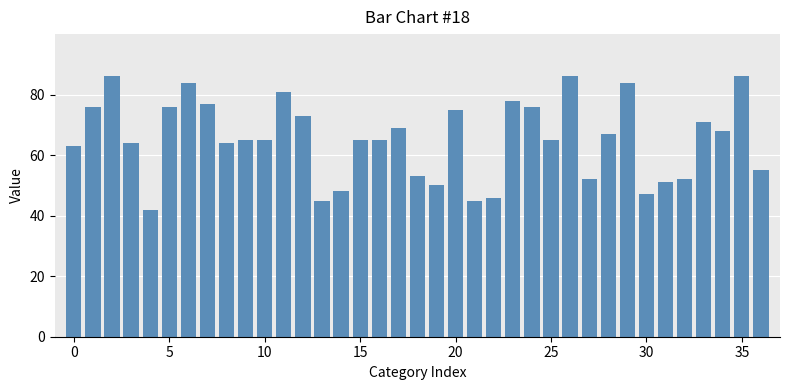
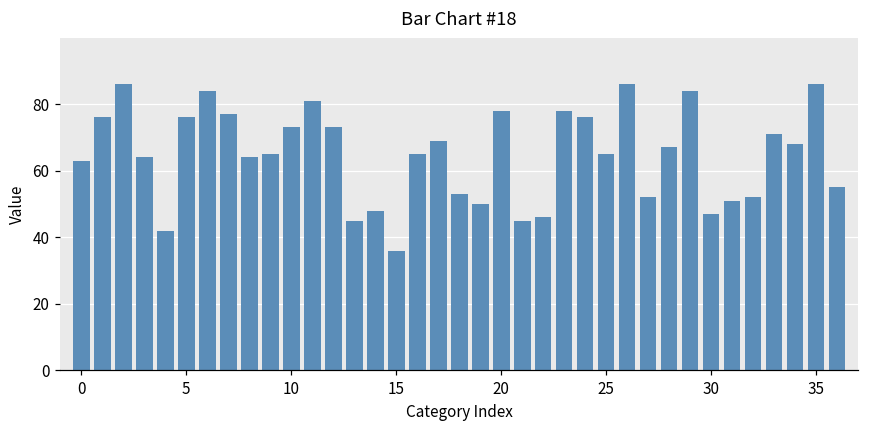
10: 65 -> 73
15: 65 -> 36
20: 75 -> 78
